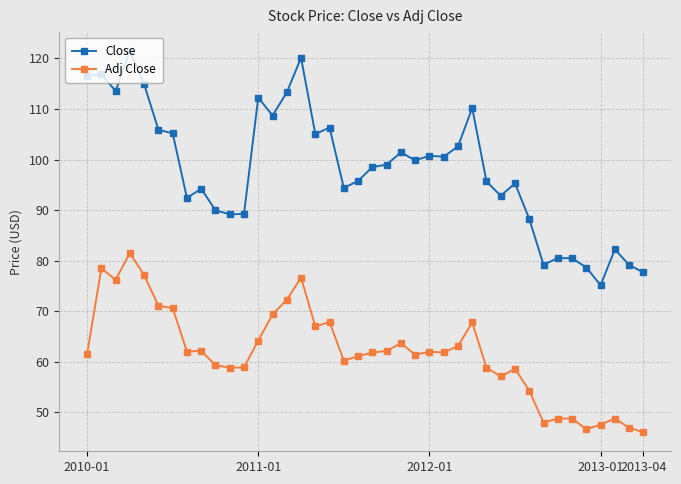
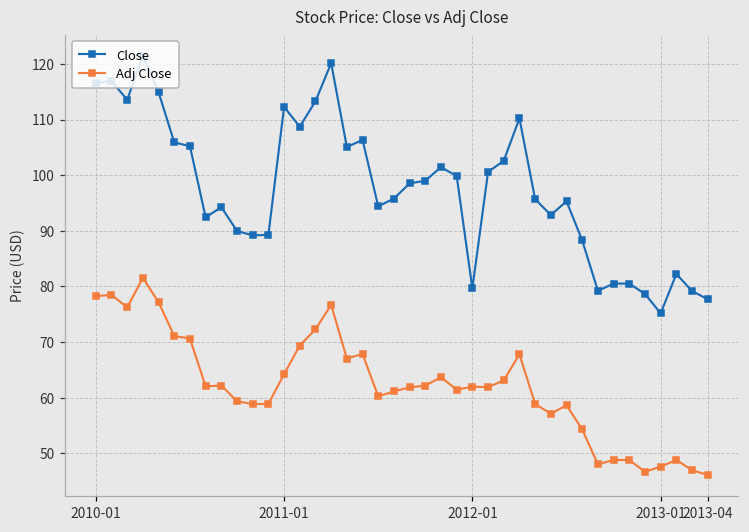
Adj Close, 2010-01: 62 -> 78
Close, 2012-01: 101 -> 80
